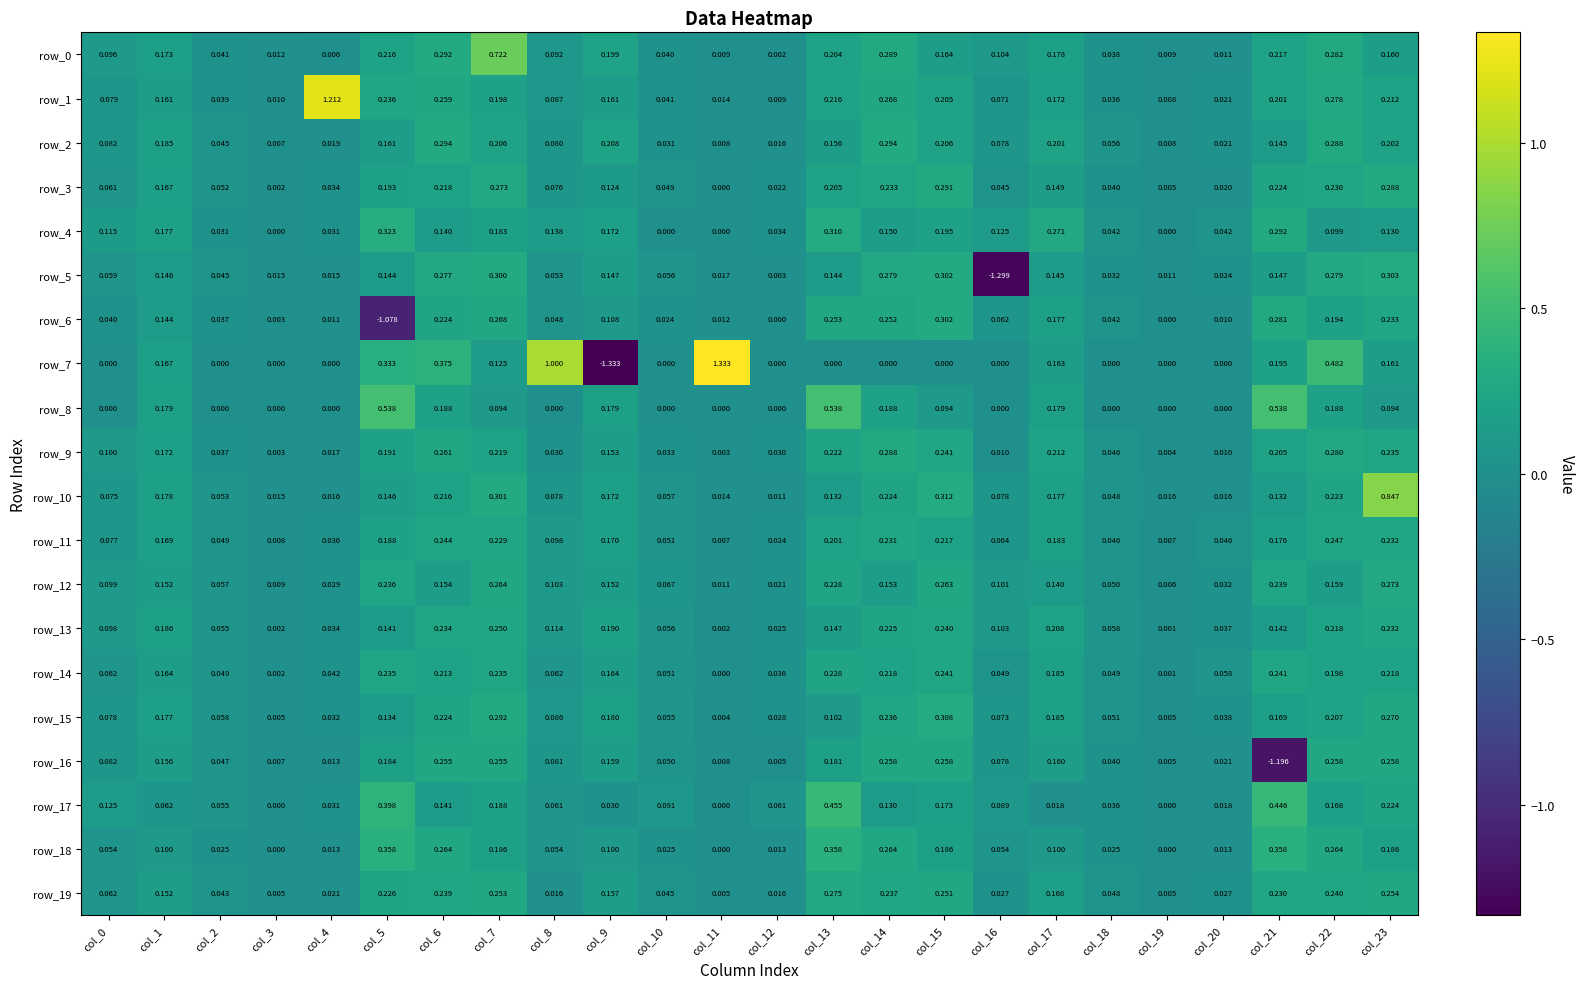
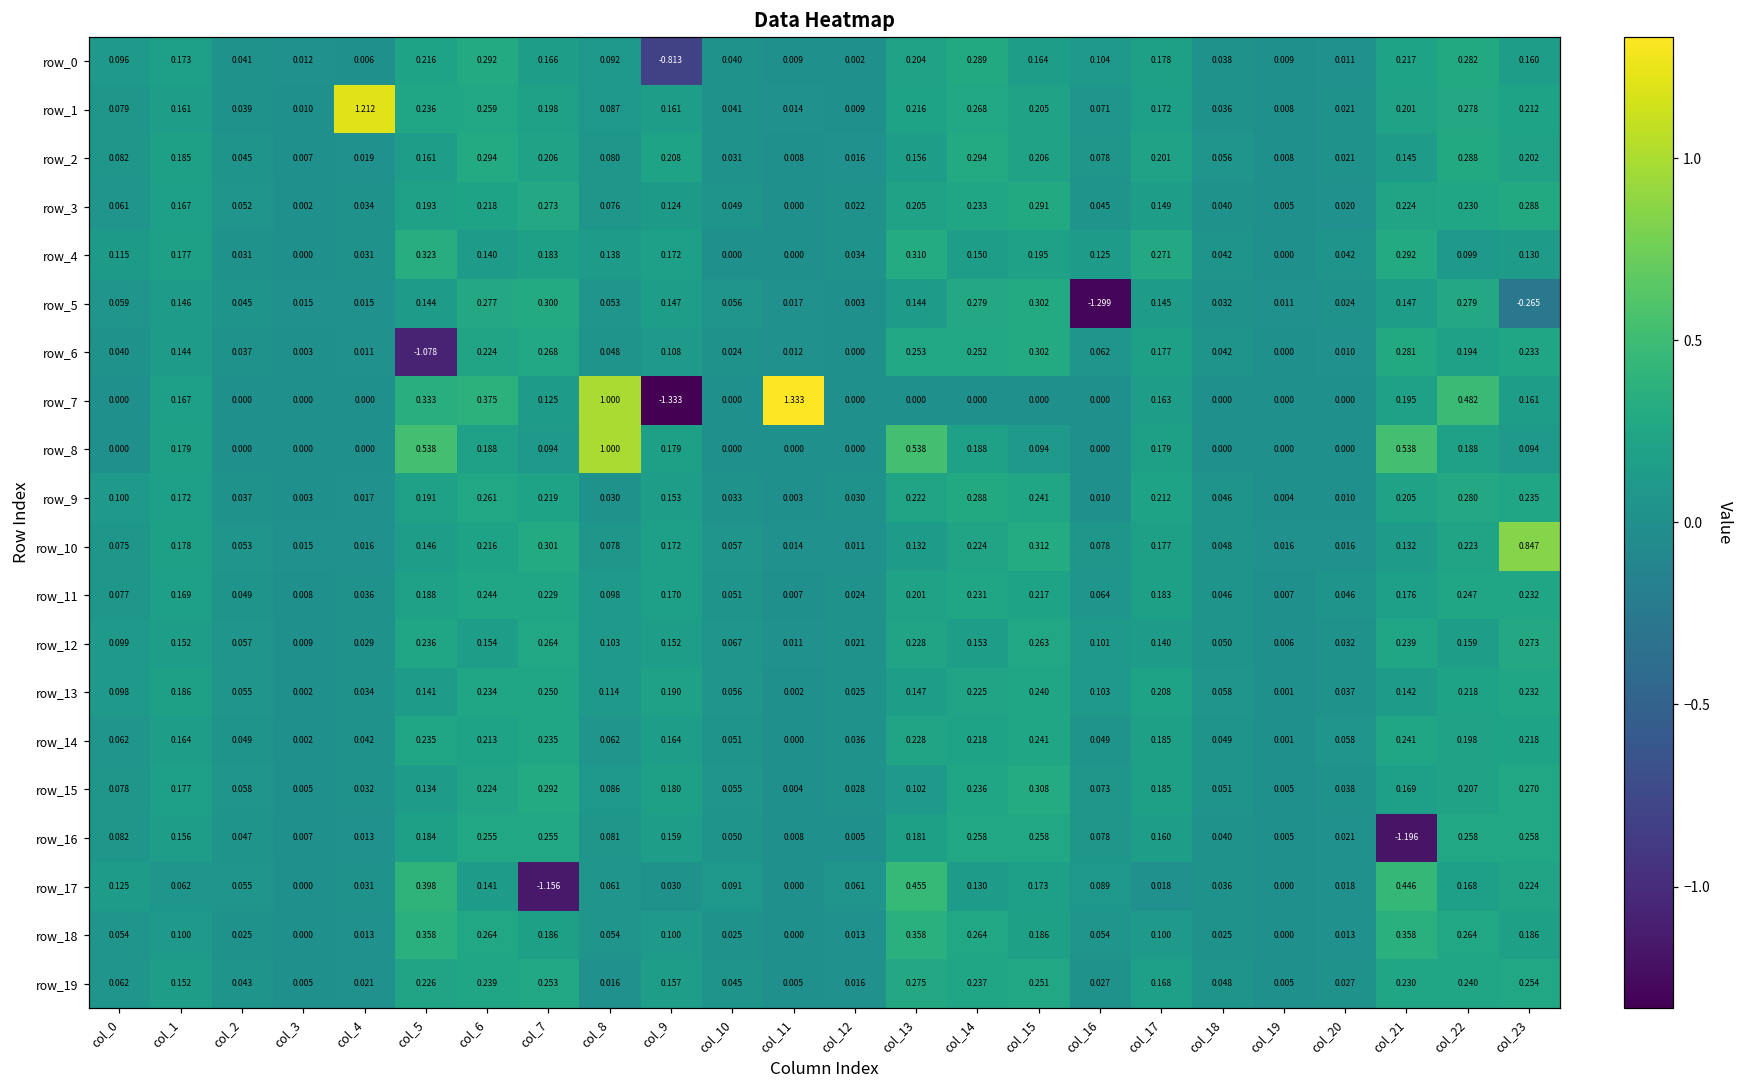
row_0, col_7: 0.722 -> 0.166
row_0, col_9: 0.199 -> -0.813
row_5, col_23: 0.303 -> -0.265
row_8, col_8: 0.000 -> 1.000
row_17, col_7: 0.188 -> -1.156
